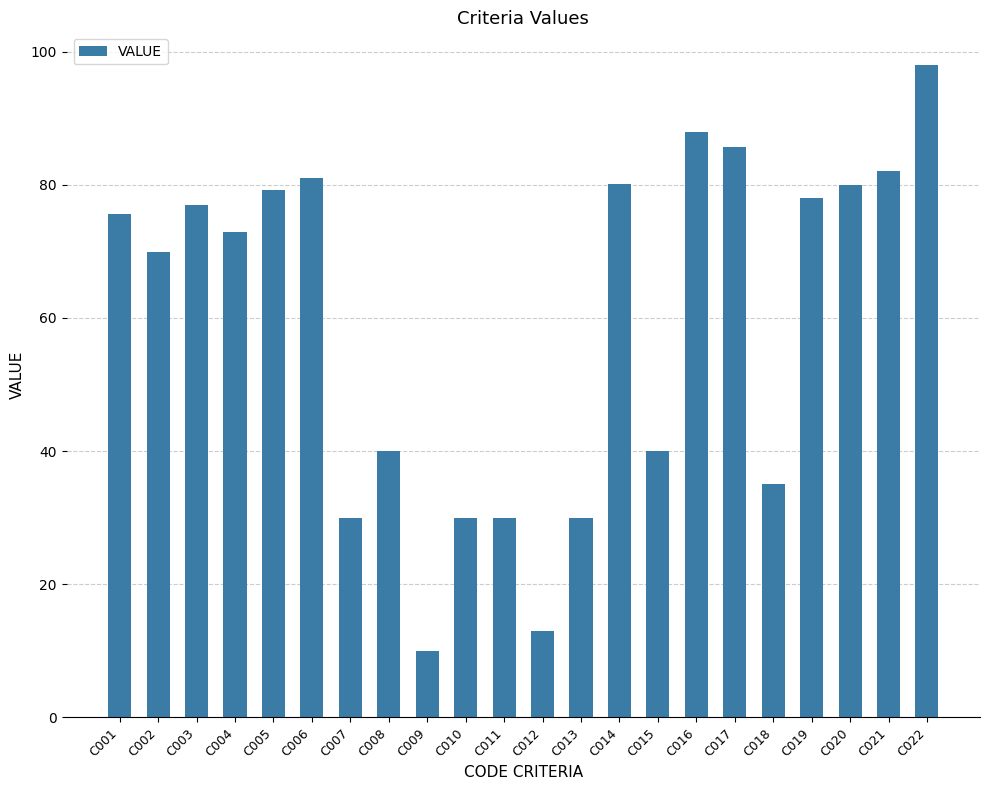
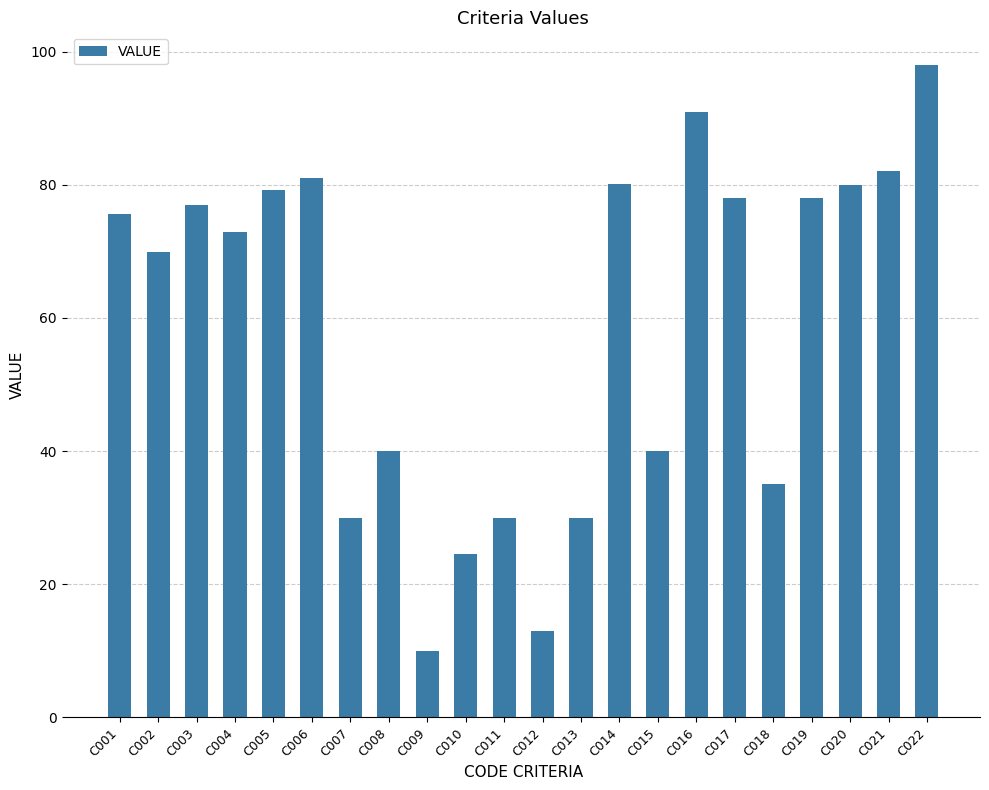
C010: 30 -> 25
C016: 88 -> 91
C017: 86 -> 78
